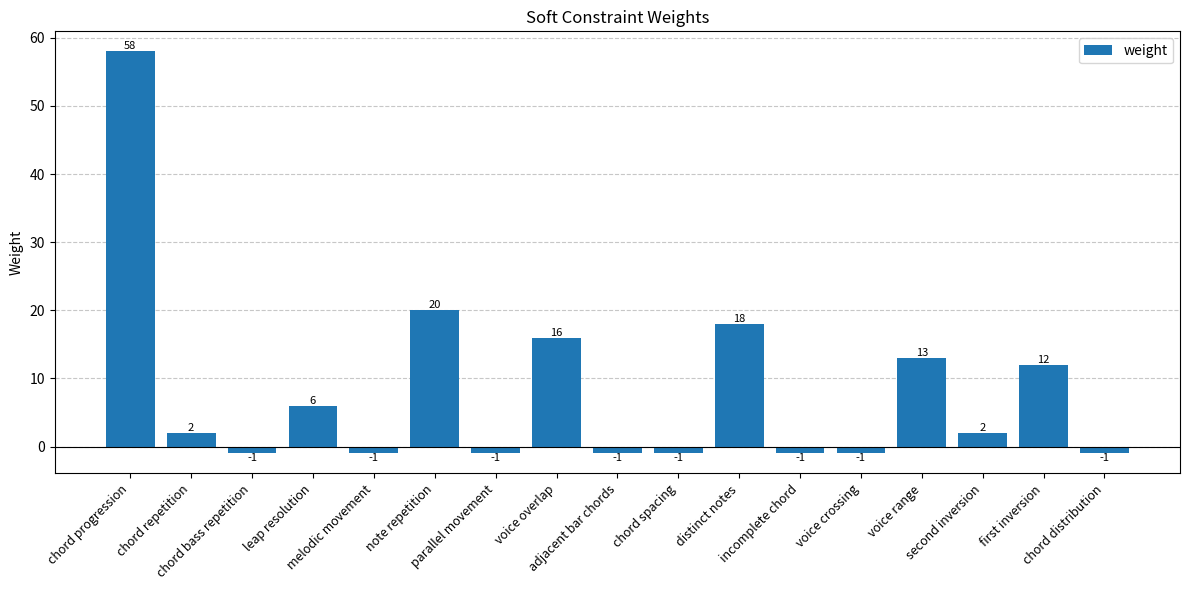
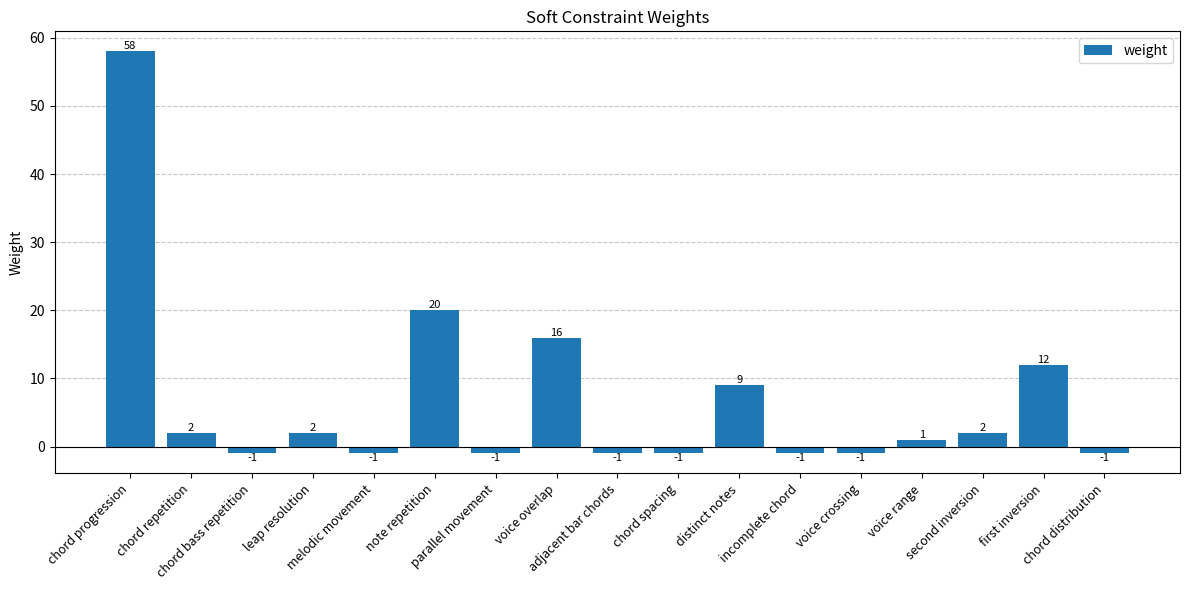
leap resolution: 6 -> 2
distinct notes: 18 -> 9
voice range: 13 -> 1
